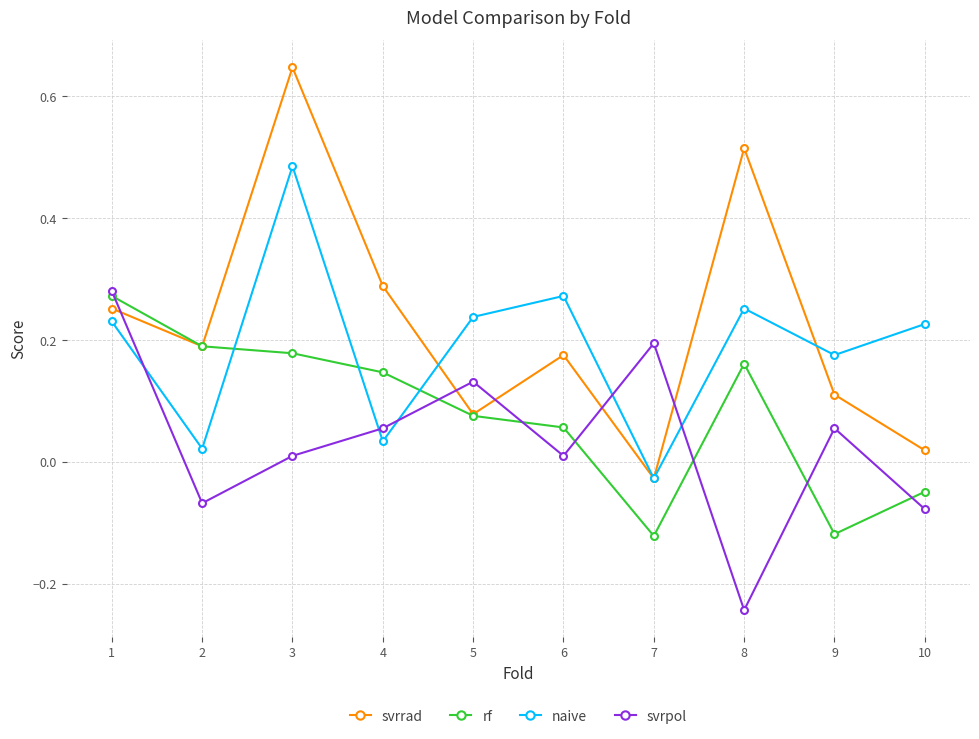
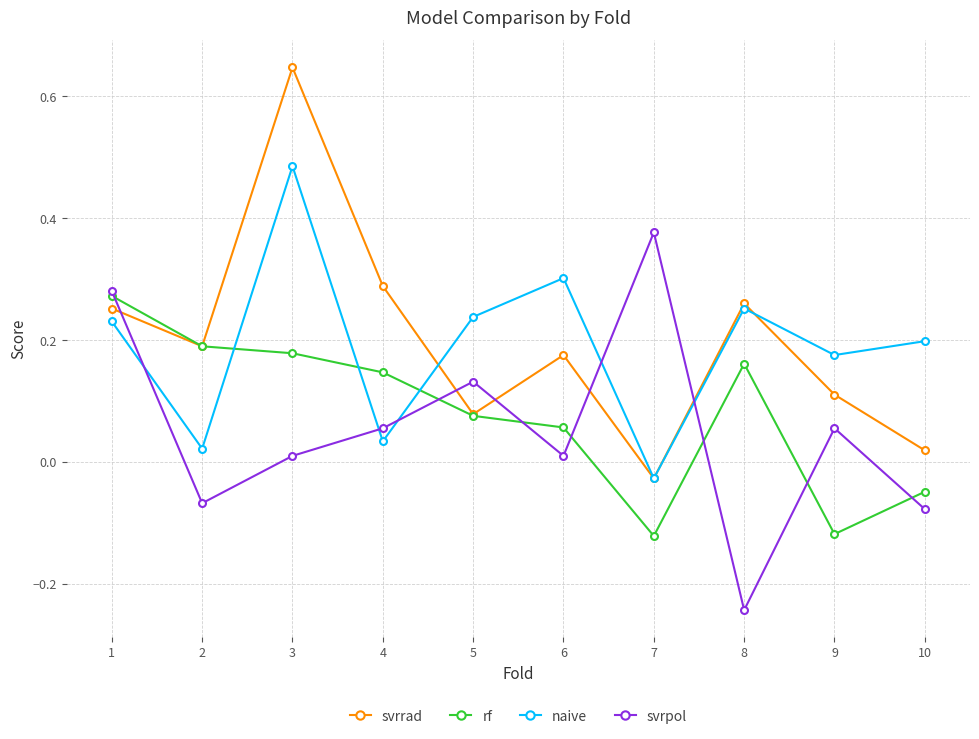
naive, 6: 0.27 -> 0.30
svrpol, 7: 0.19 -> 0.38
svrrad, 8: 0.52 -> 0.26
naive, 10: 0.23 -> 0.20
